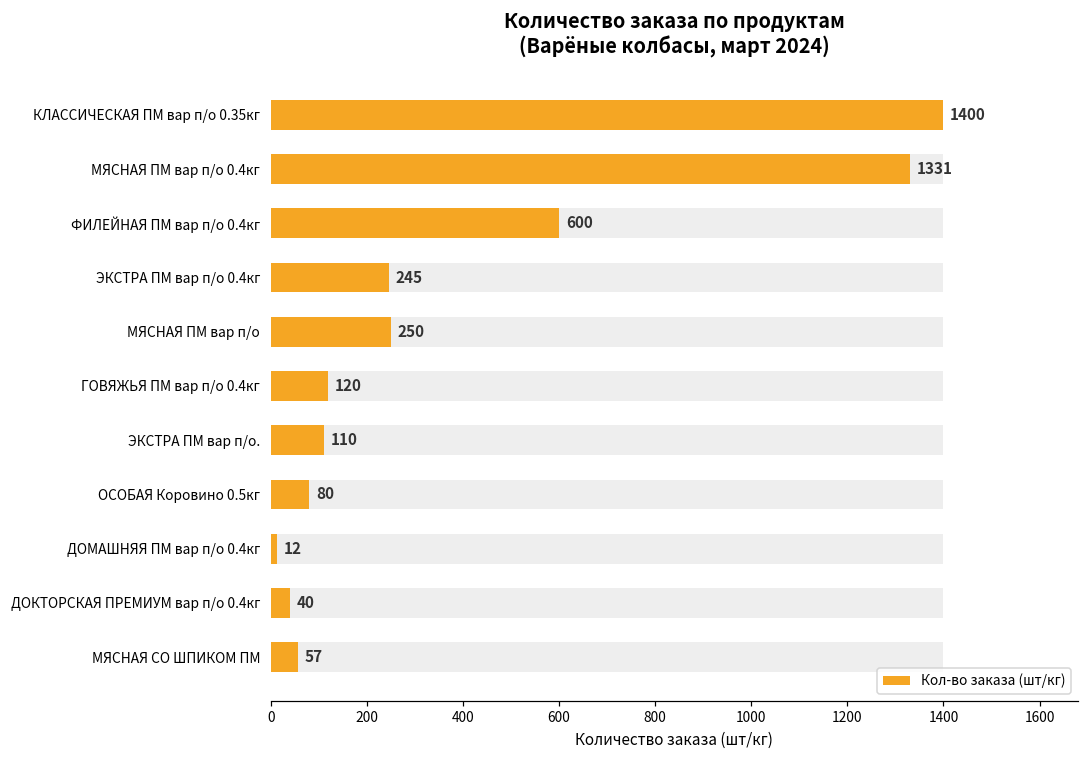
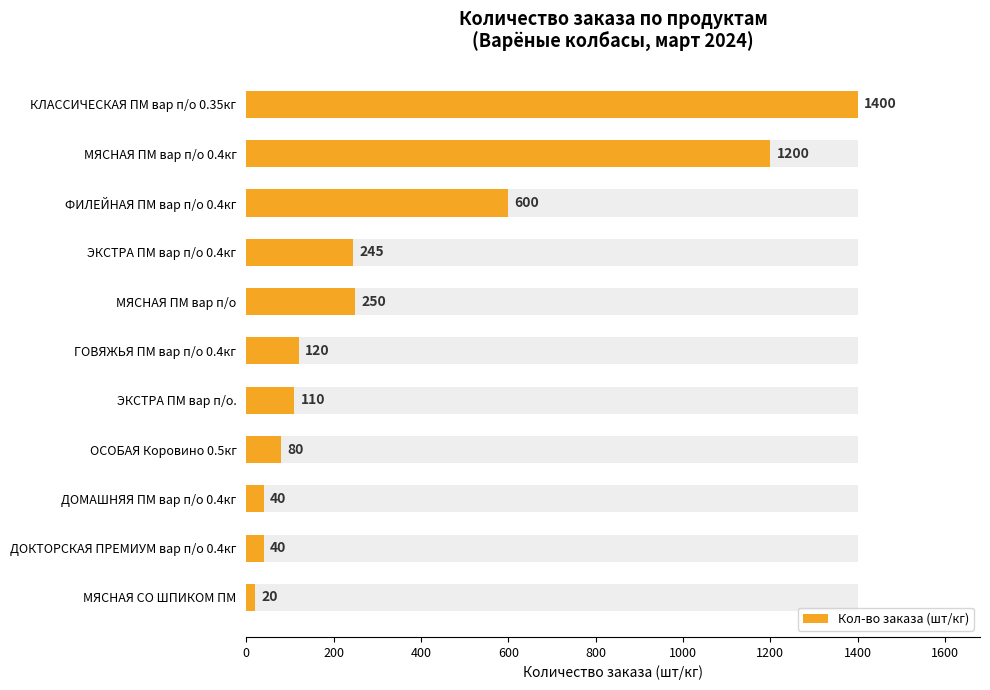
Кол-во заказа (шт/кг), МЯСНАЯ ПМ вар п/о 0.4кг: 1331 -> 1200
Кол-во заказа (шт/кг), ДОМАШНЯЯ ПМ вар п/о 0.4кг: 12 -> 40
Кол-во заказа (шт/кг), МЯСНАЯ СО ШПИКОМ ПМ: 57 -> 20
